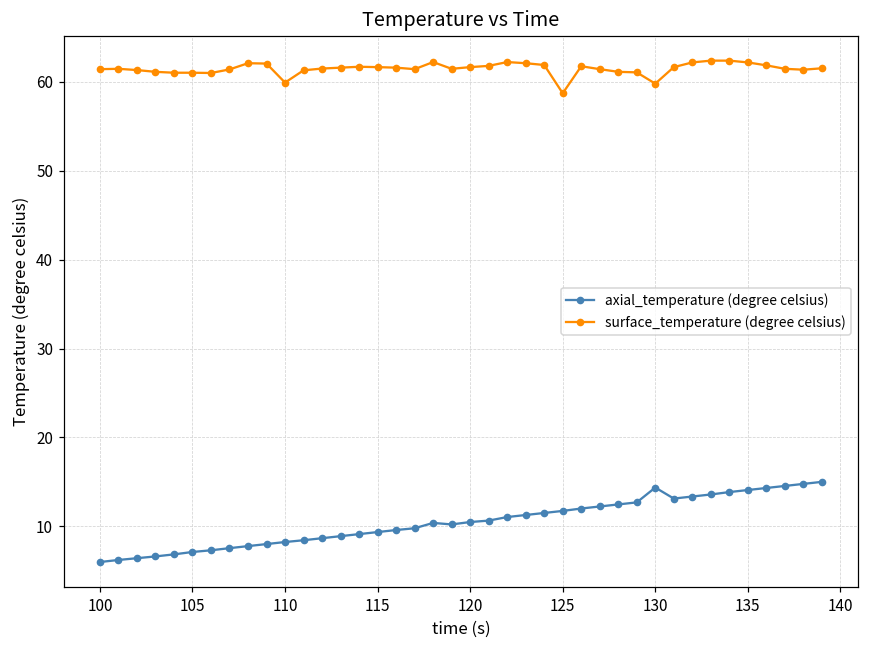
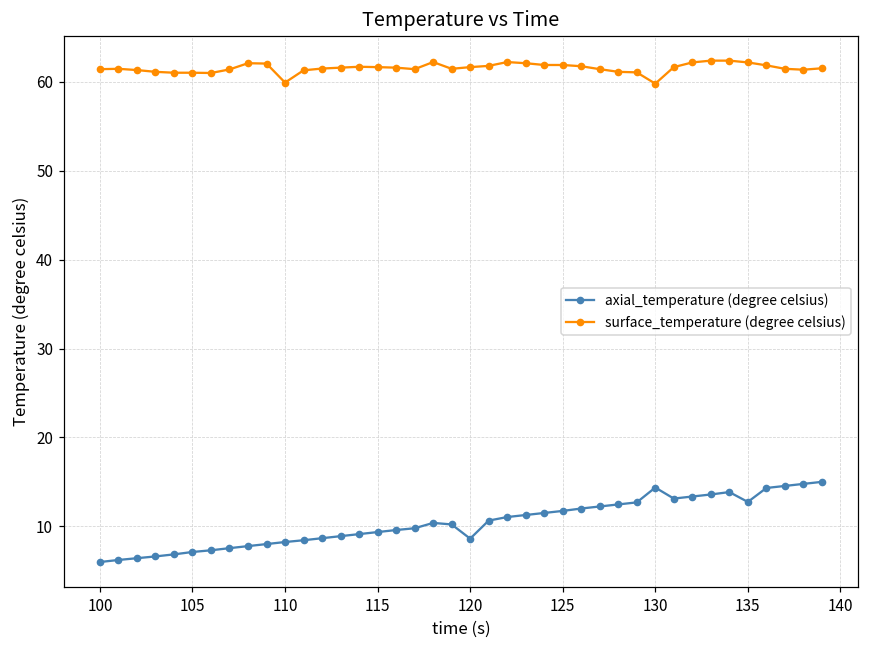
axial_temperature (degree celsius), 120: 10 -> 9
surface_temperature (degree celsius), 125: 59 -> 62
axial_temperature (degree celsius), 135: 14 -> 13
